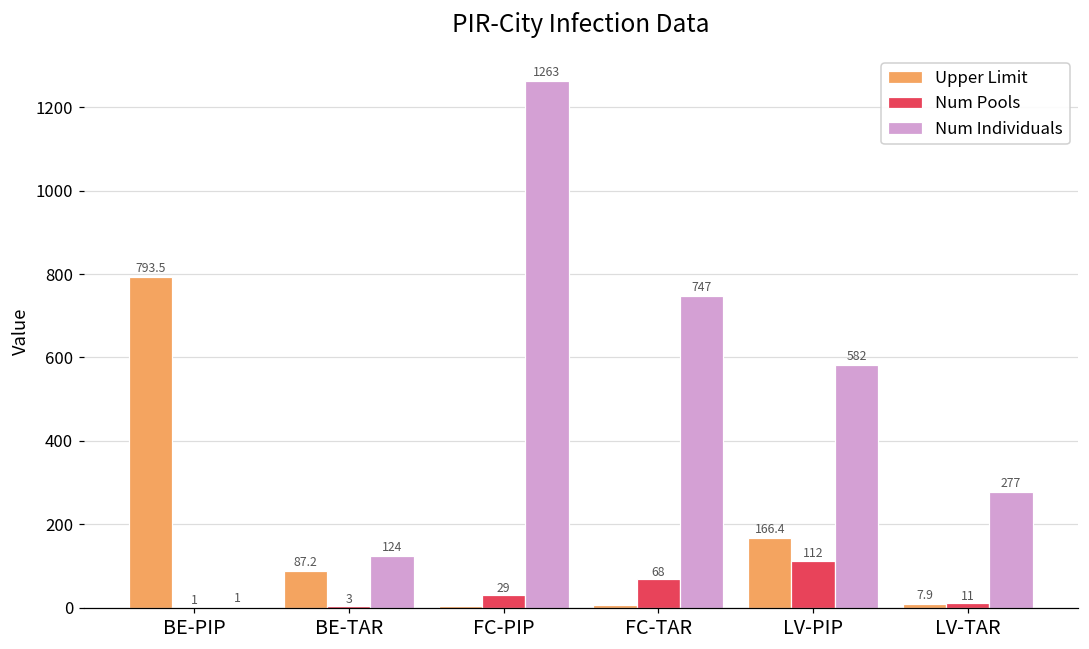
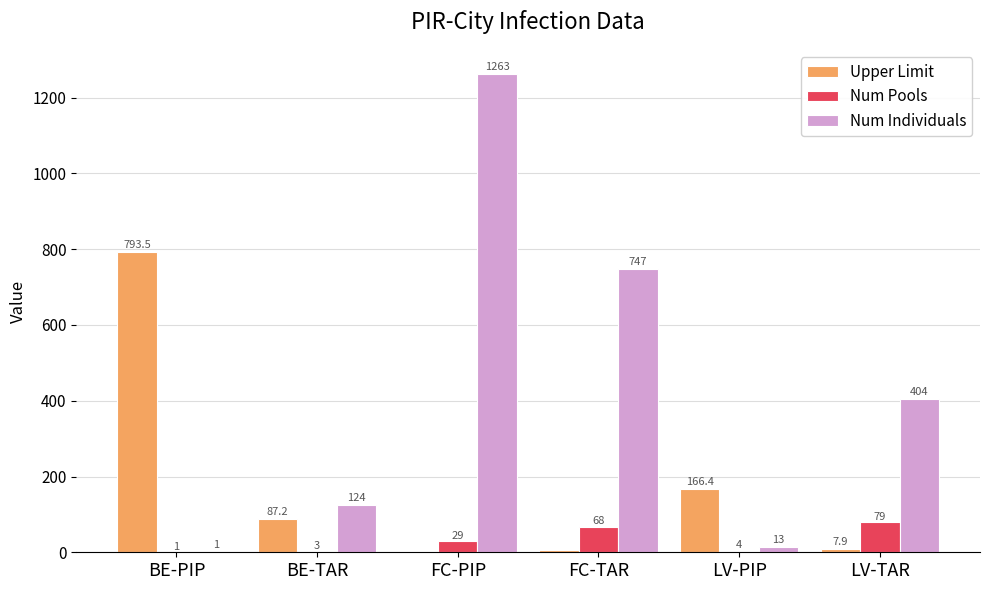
Num Pools, LV-PIP: 112 -> 4
Num Individuals, LV-PIP: 582 -> 13
Num Pools, LV-TAR: 11 -> 79
Num Individuals, LV-TAR: 277 -> 404
